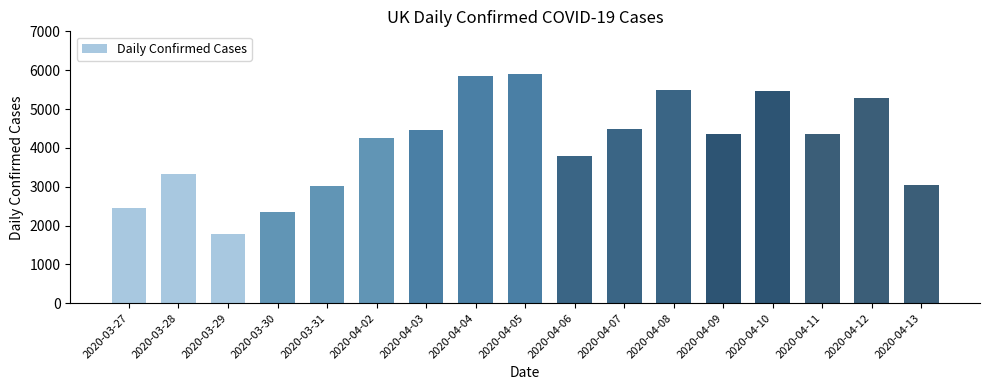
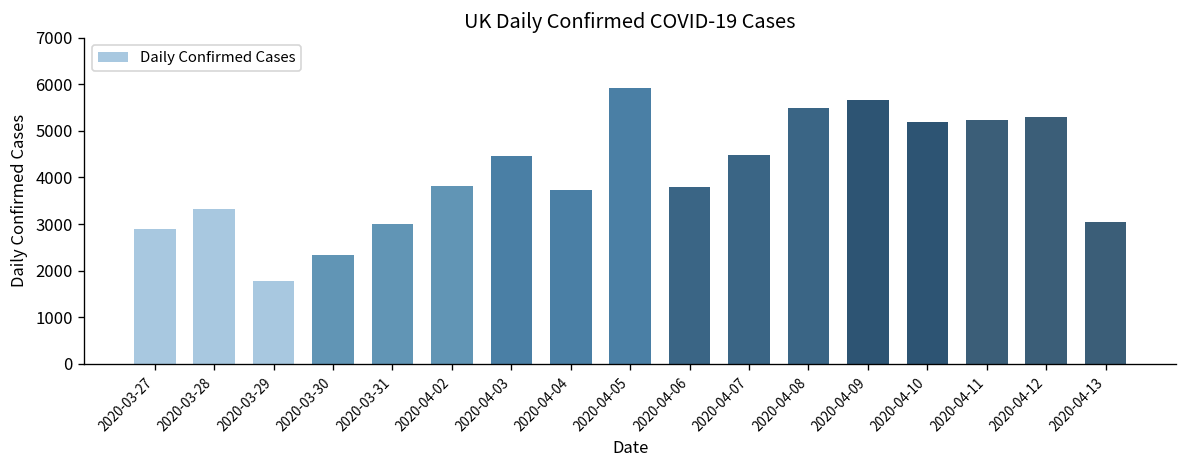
2020-03-27: 2400 -> 2900
2020-04-02: 4200 -> 3800
2020-04-04: 5900 -> 3700
2020-04-09: 4300 -> 5700
2020-04-10: 5500 -> 5200
2020-04-11: 4300 -> 5200
